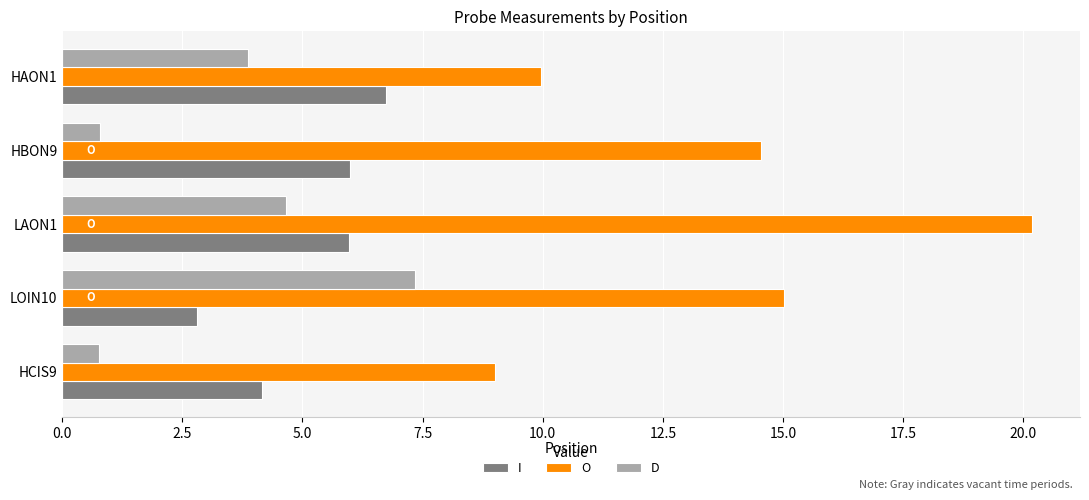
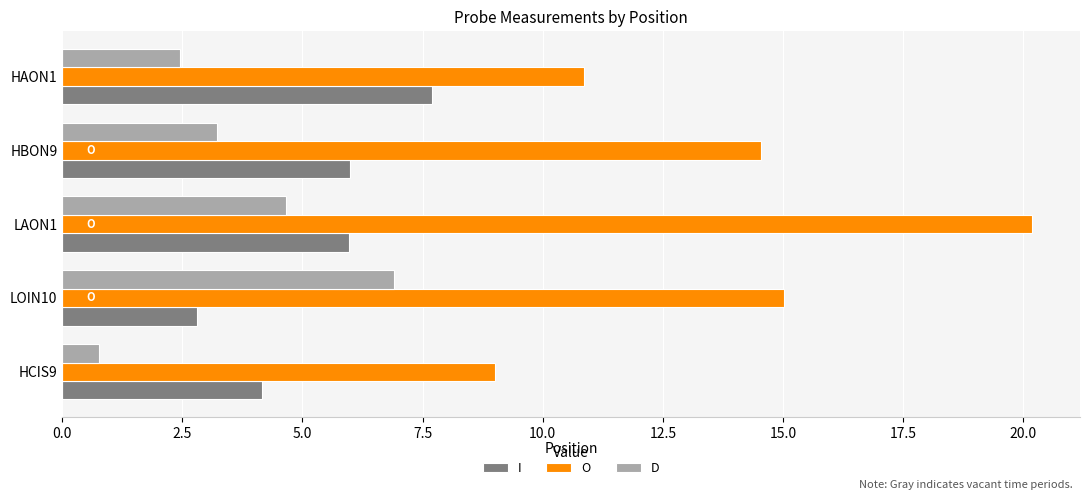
D, HAON1: 3.9 -> 2.4
O, HAON1: 10.0 -> 10.8
I, HAON1: 6.7 -> 7.7
D, HBON9: 0.8 -> 3.2
D, LOIN10: 7.3 -> 6.9
